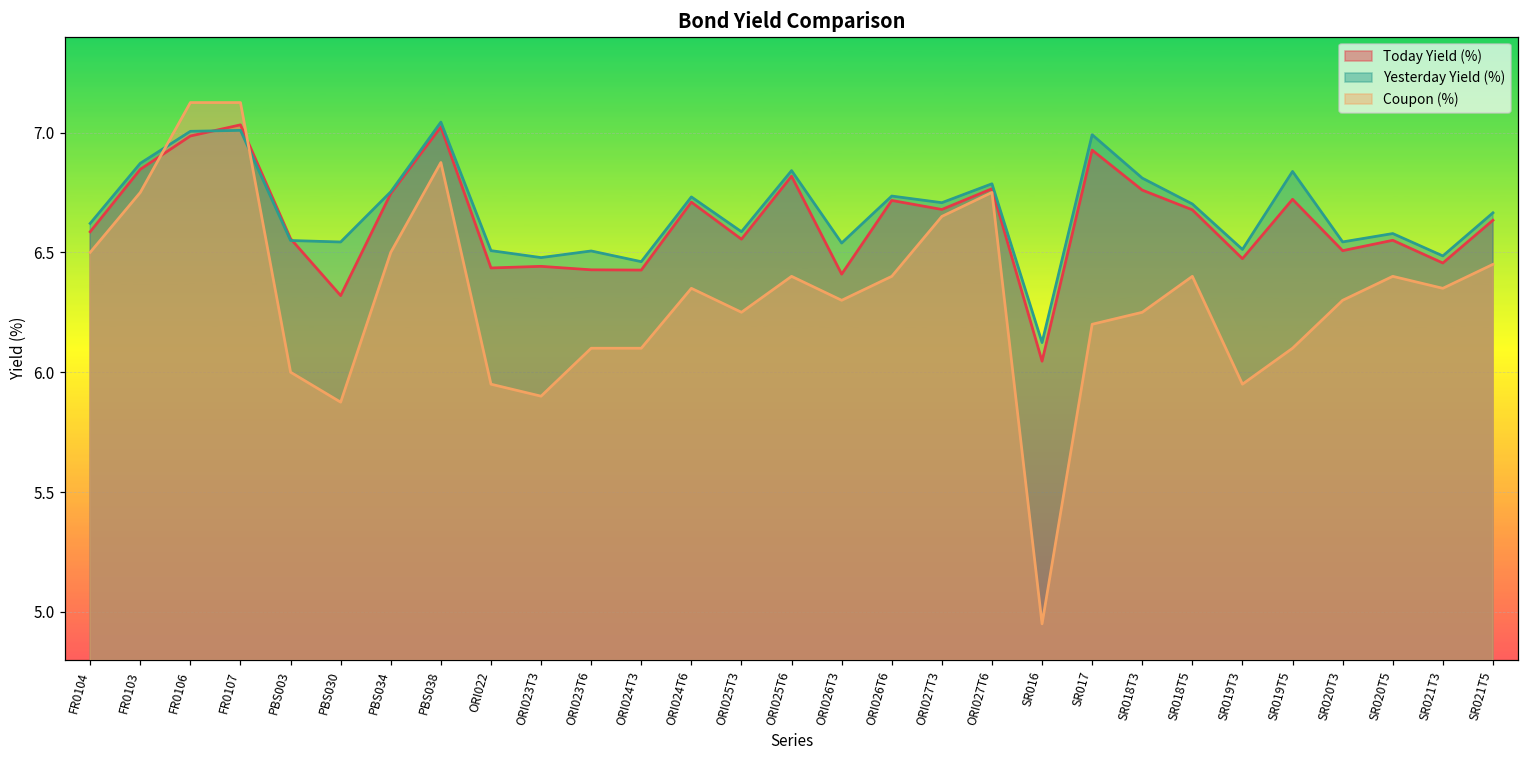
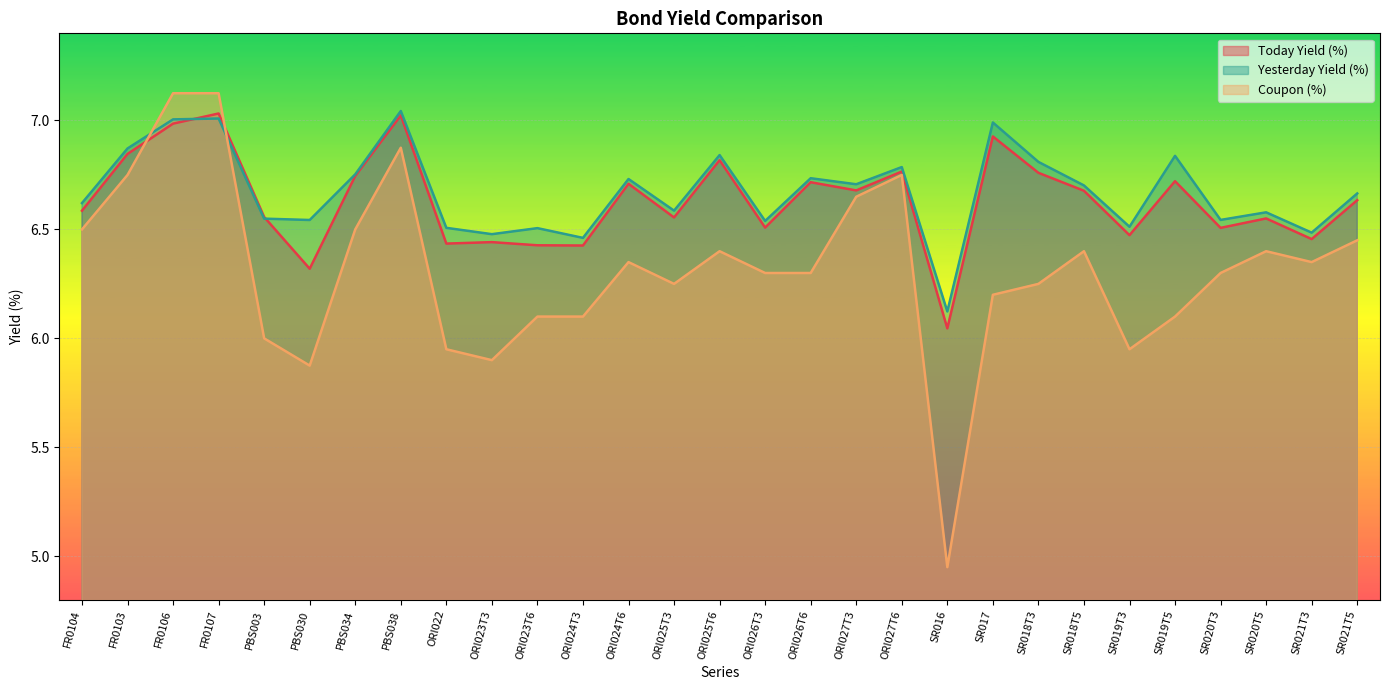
Today Yield (%), ORI026T3: 6.41 -> 6.51
Coupon (%), ORI026T6: 6.4 -> 6.3
